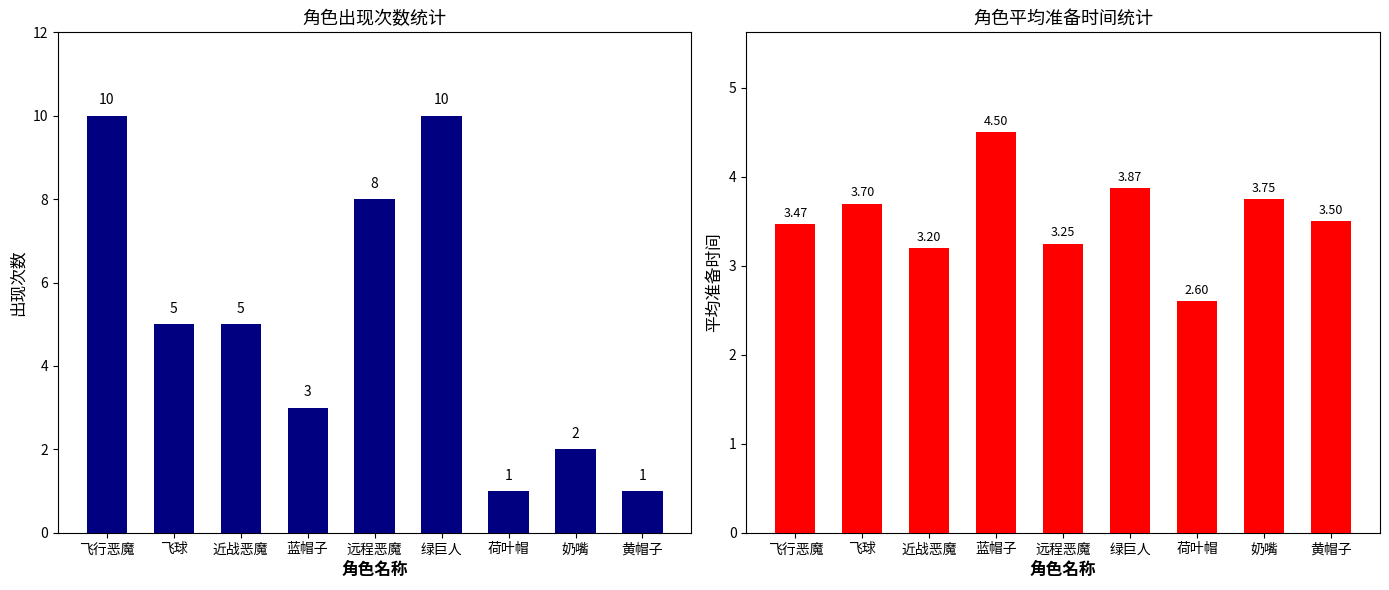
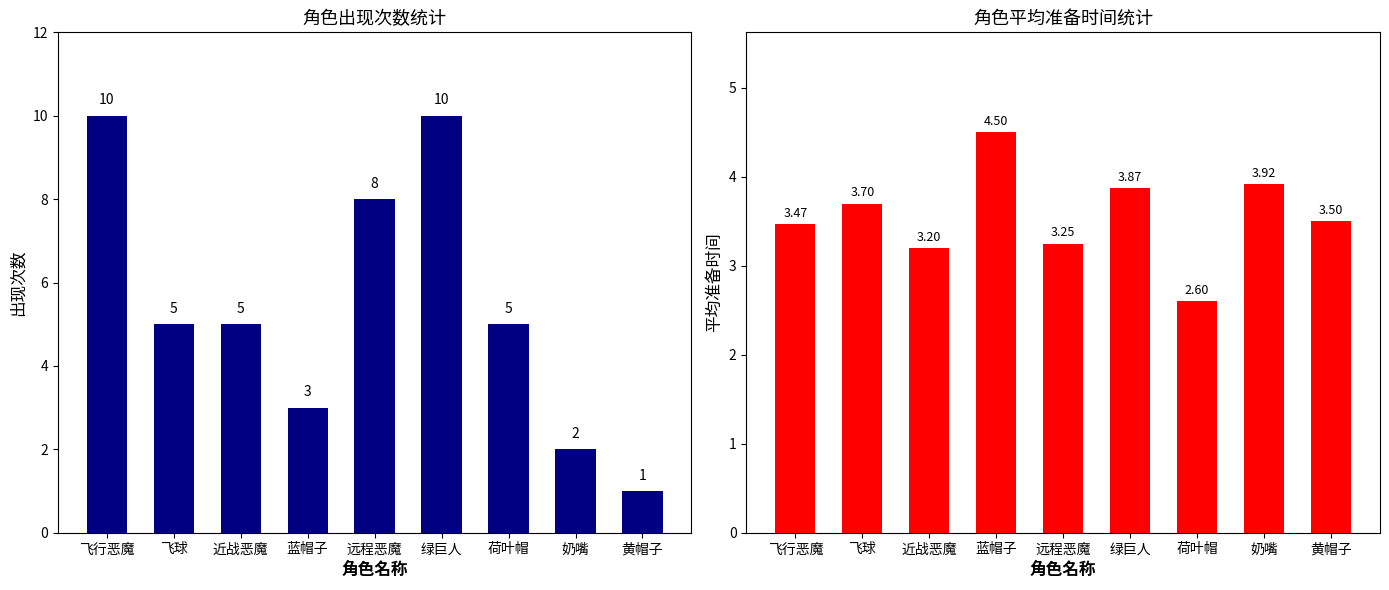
角色出现次数统计, 荷叶帽: 1 -> 5
角色平均准备时间统计, 奶嘴: 3.75 -> 3.92
